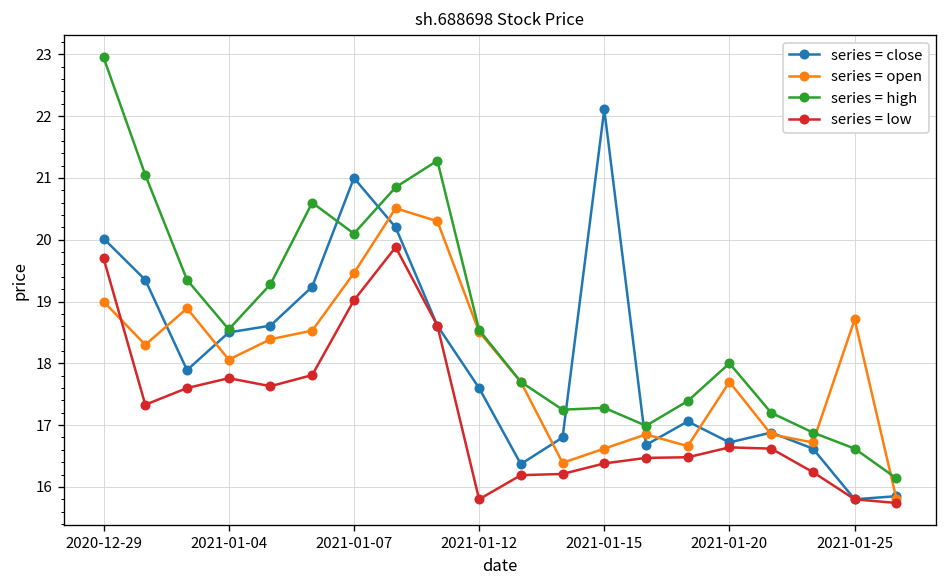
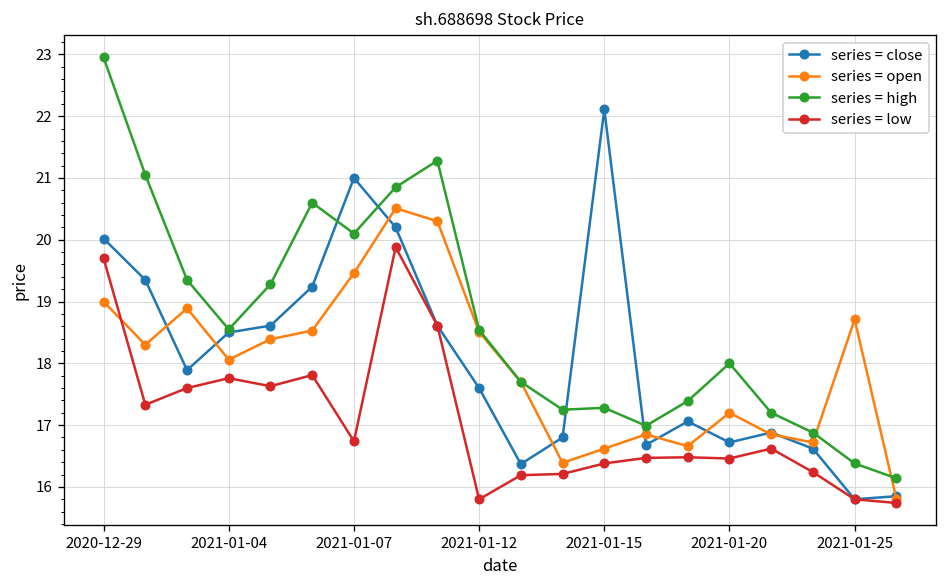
series = low, 2021-01-07: 19.0 -> 16.7
series = open, 2021-01-20: 17.7 -> 17.2
series = low, 2021-01-20: 16.6 -> 16.5
series = high, 2021-01-25: 16.6 -> 16.4
